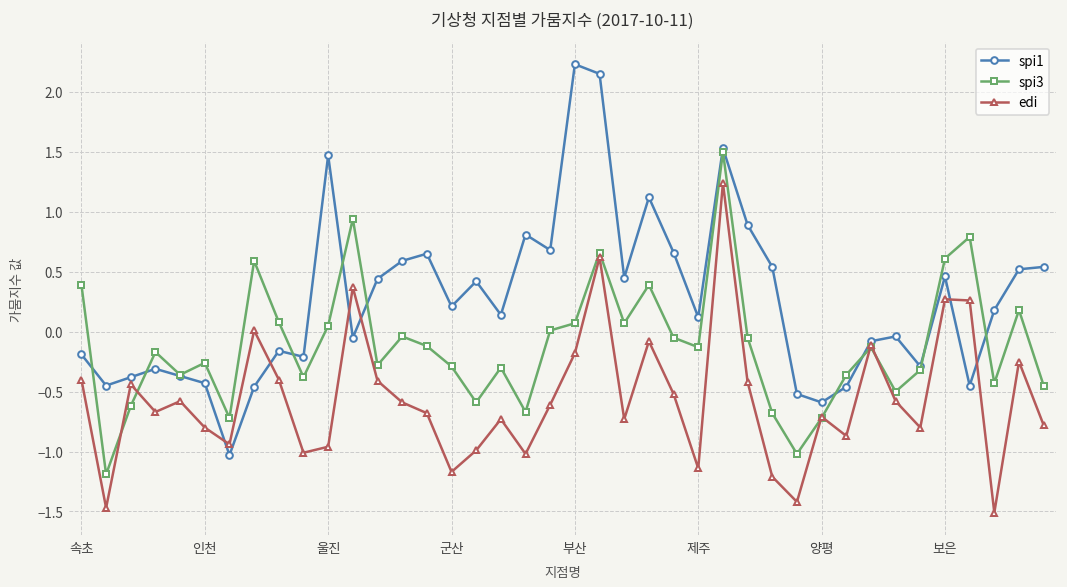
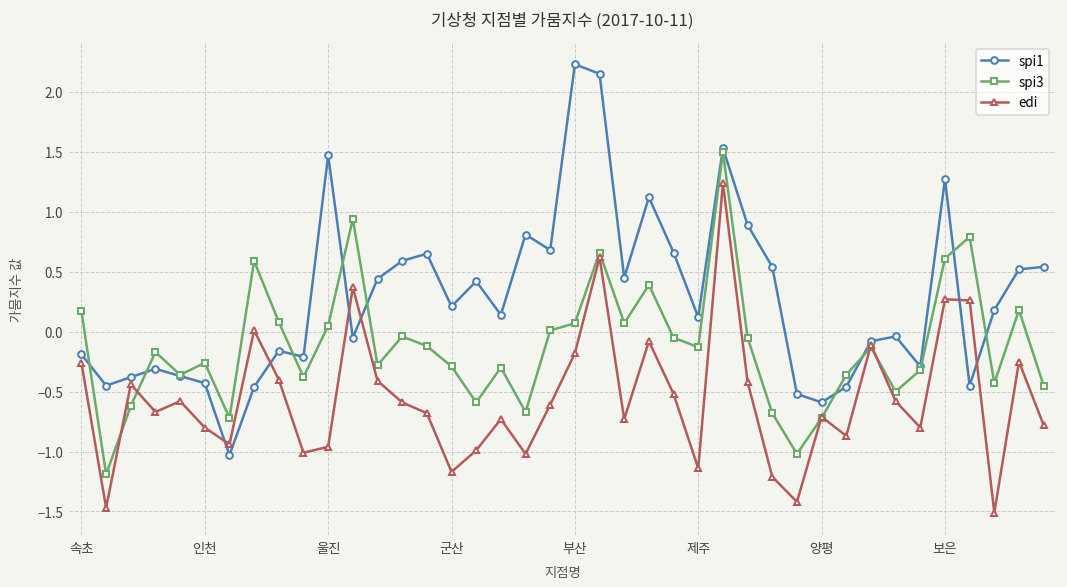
spi3, 속초: 0.4 -> 0.2
edi, 속초: -0.4 -> -0.3
spi1, 보은: 0.5 -> 1.3
